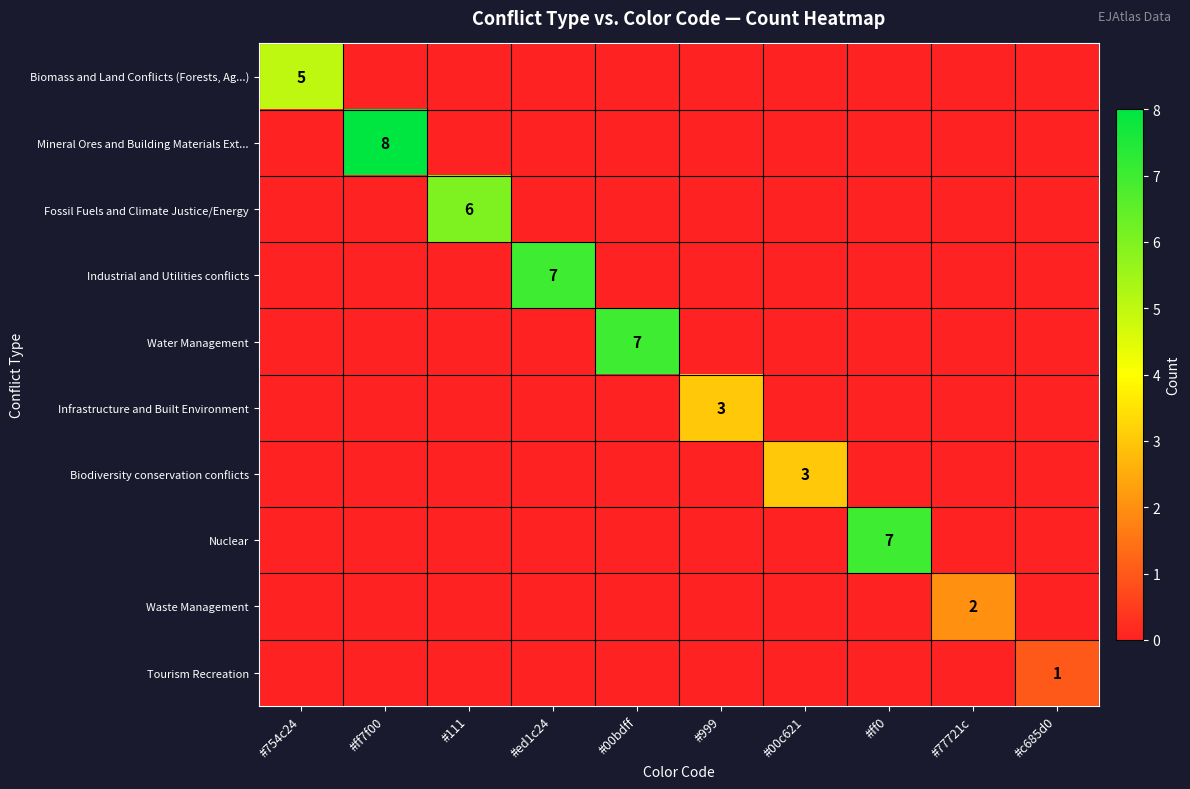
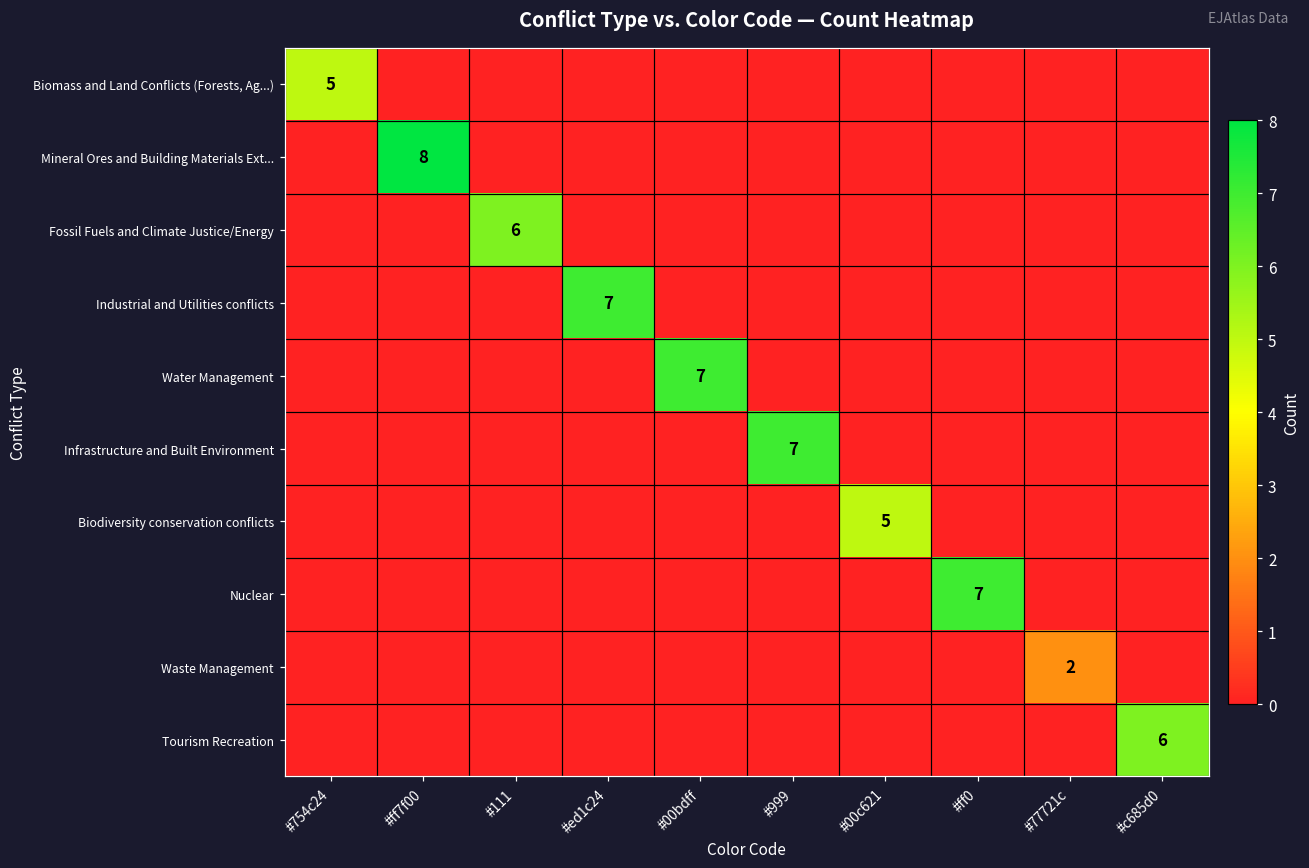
Infrastructure and Built Environment, #999: 3 -> 7
Biodiversity conservation conflicts, #00c621: 3 -> 5
Tourism Recreation, #c685d0: 1 -> 6
